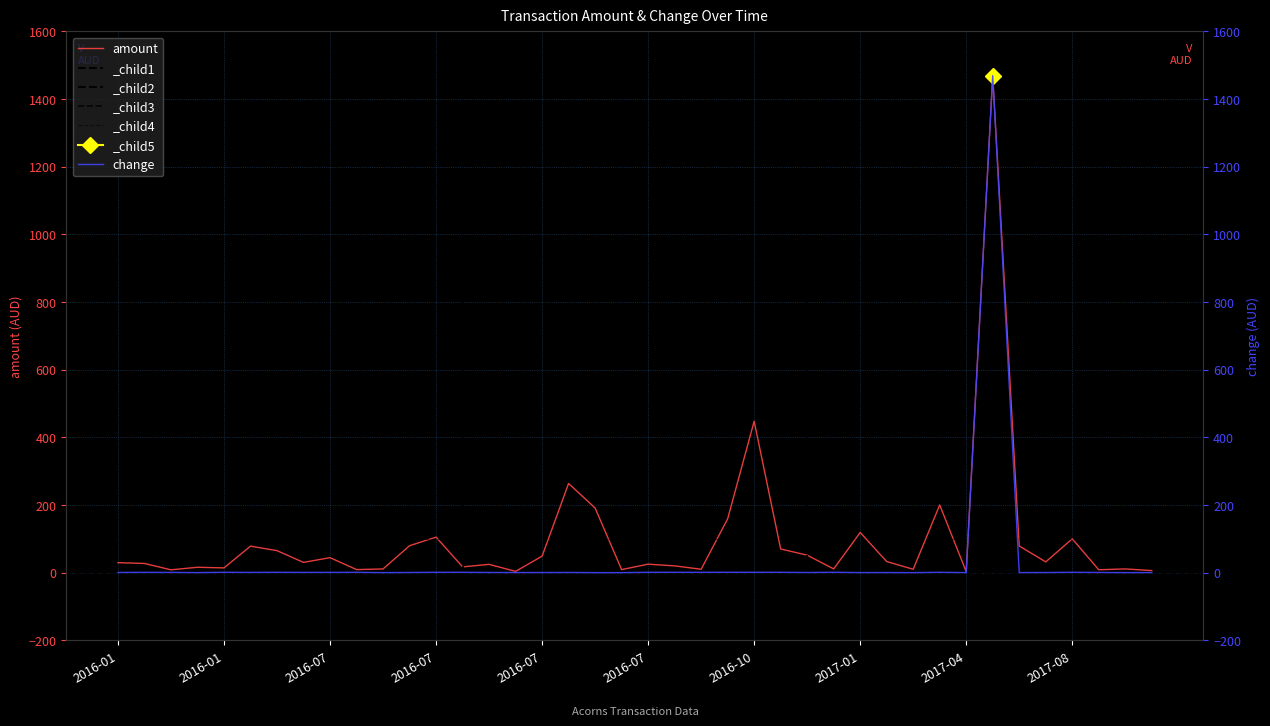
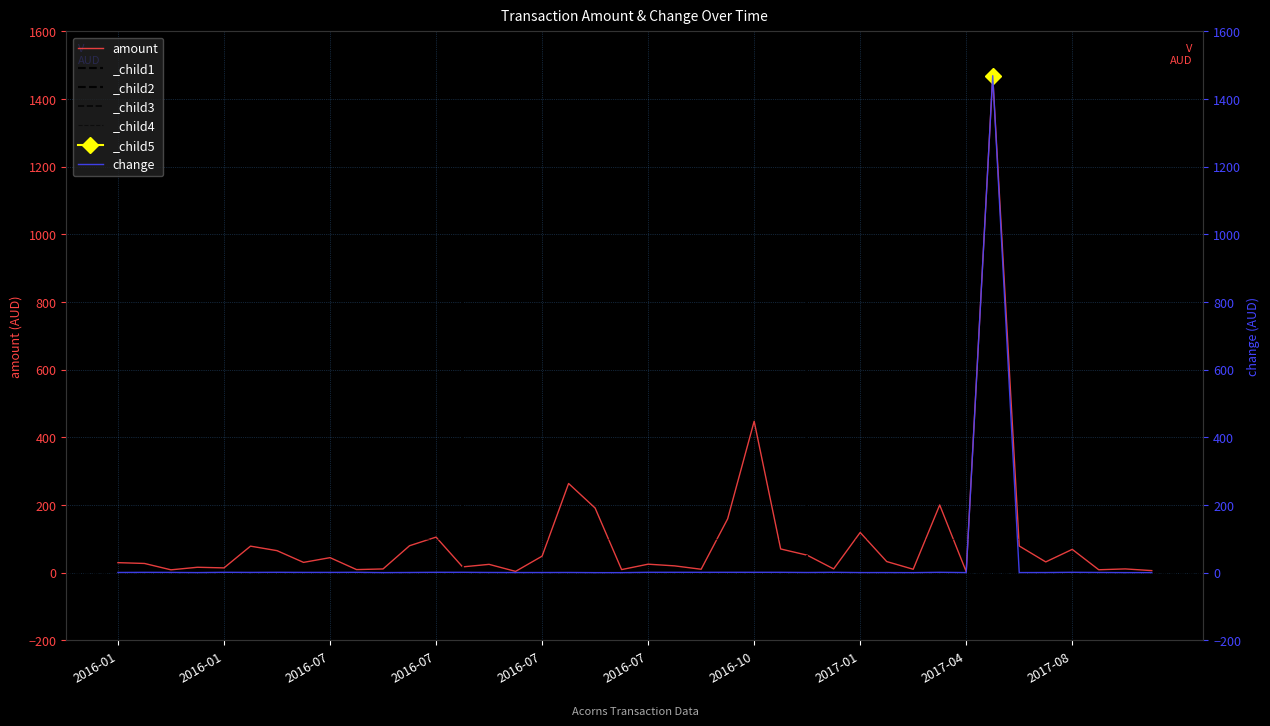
amount, 2017-08: 100 -> 70
